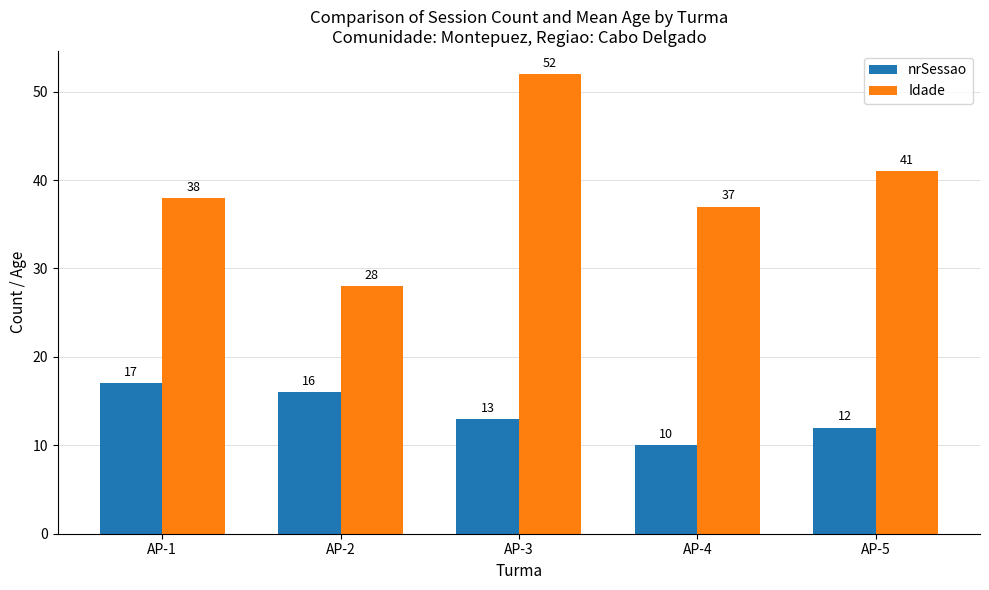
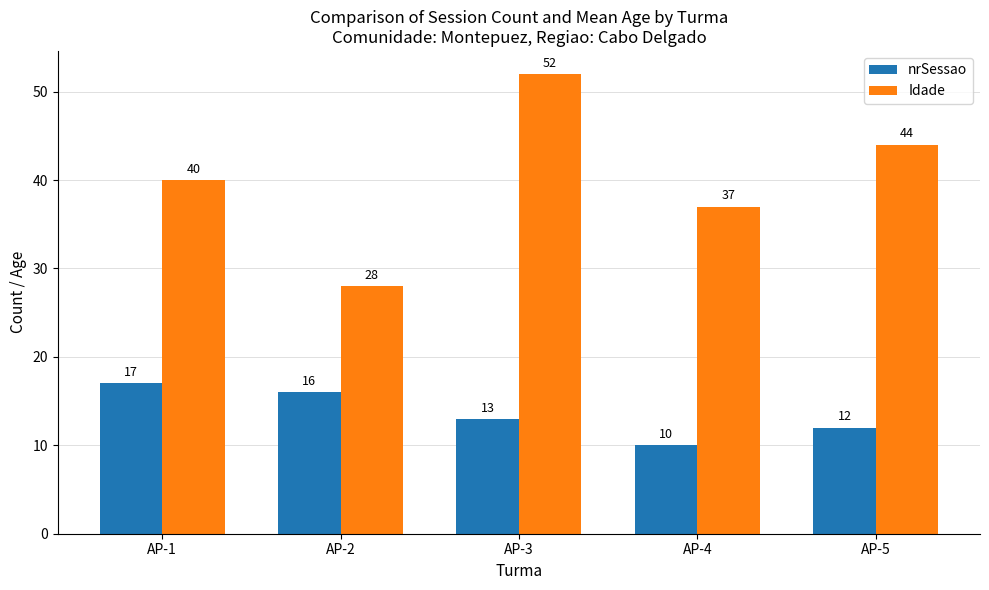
Idade, AP-1: 38 -> 40
Idade, AP-5: 41 -> 44
